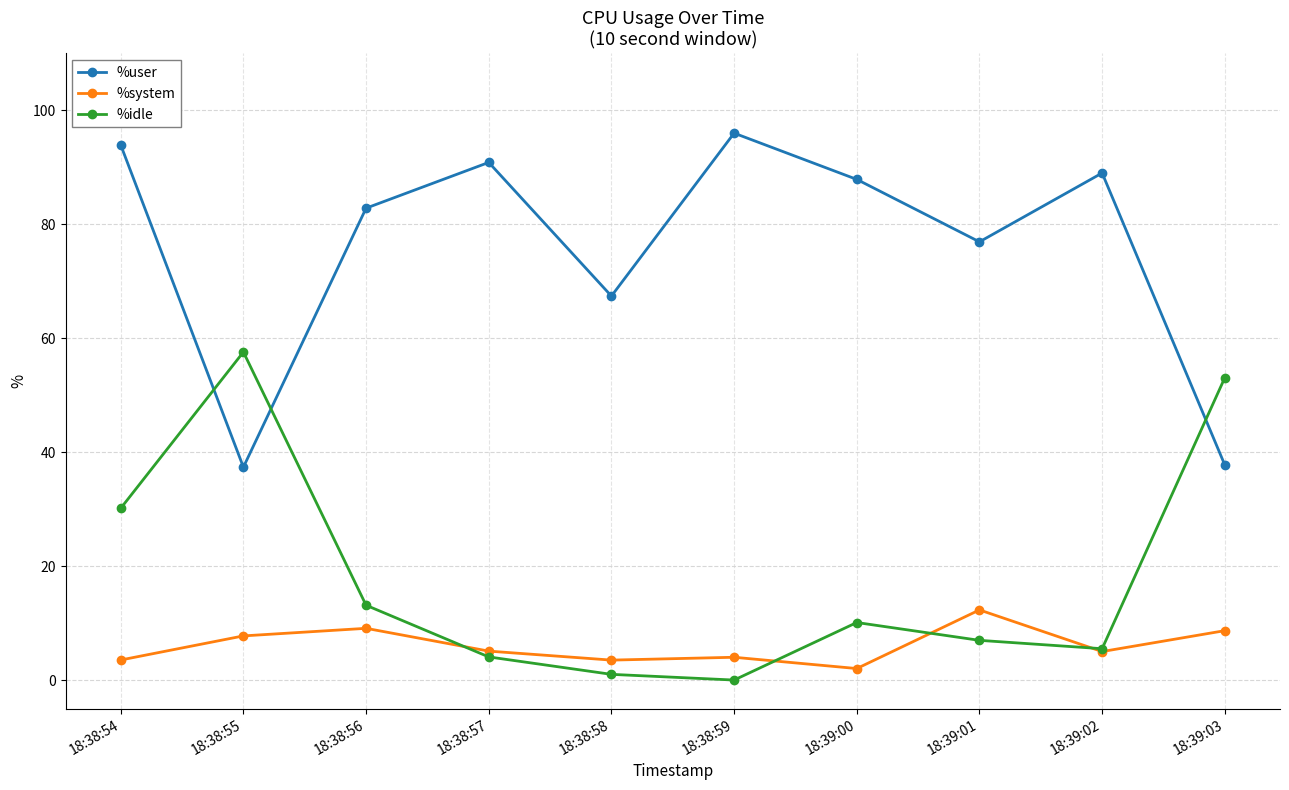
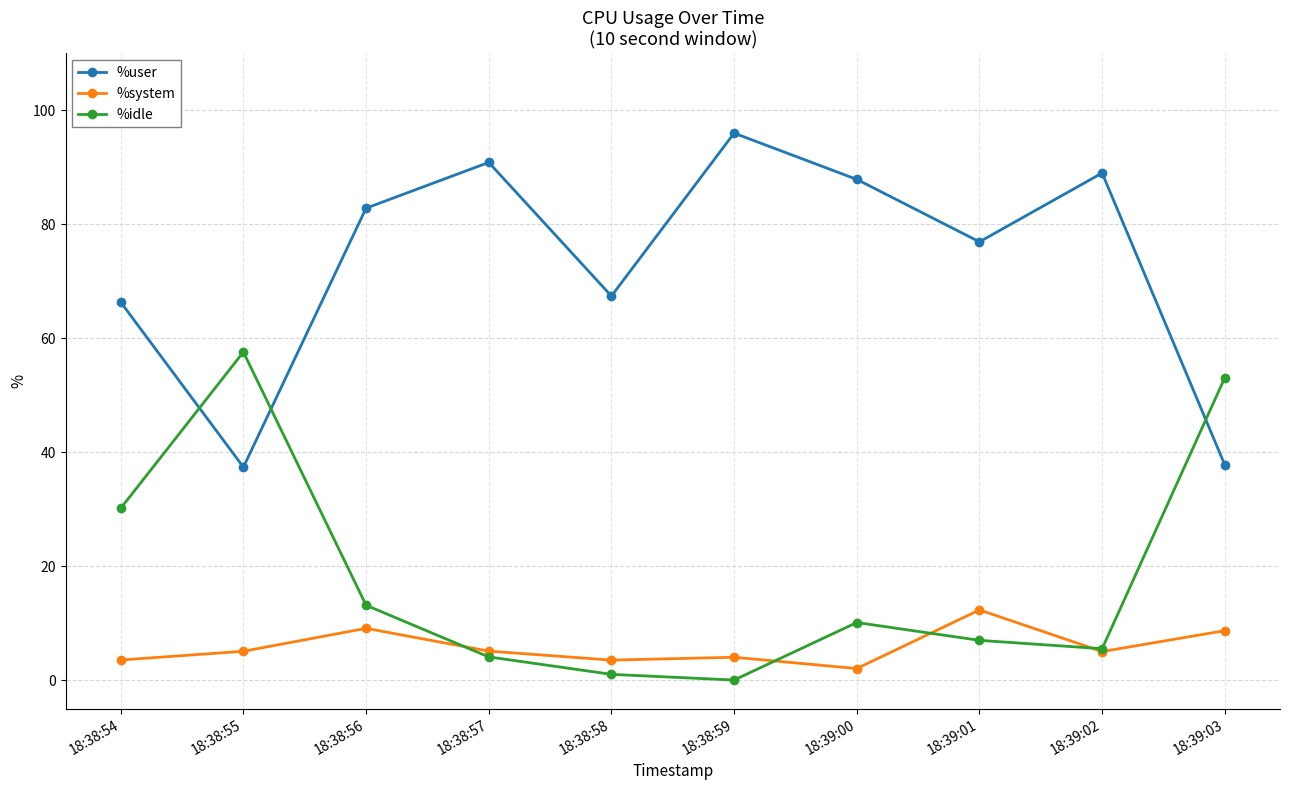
%user, 18:38:54: 94 -> 66
%system, 18:38:55: 8 -> 5
